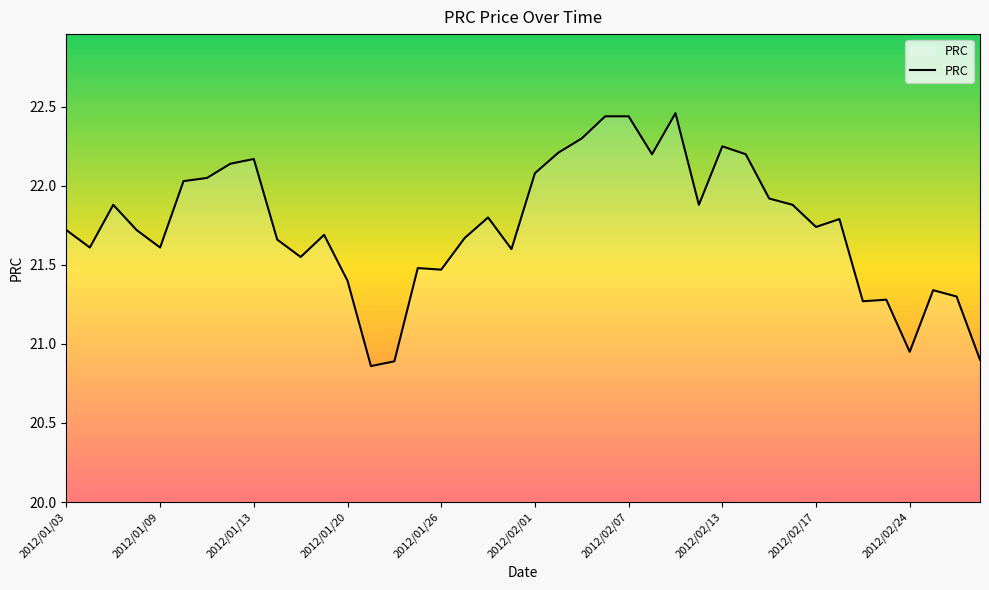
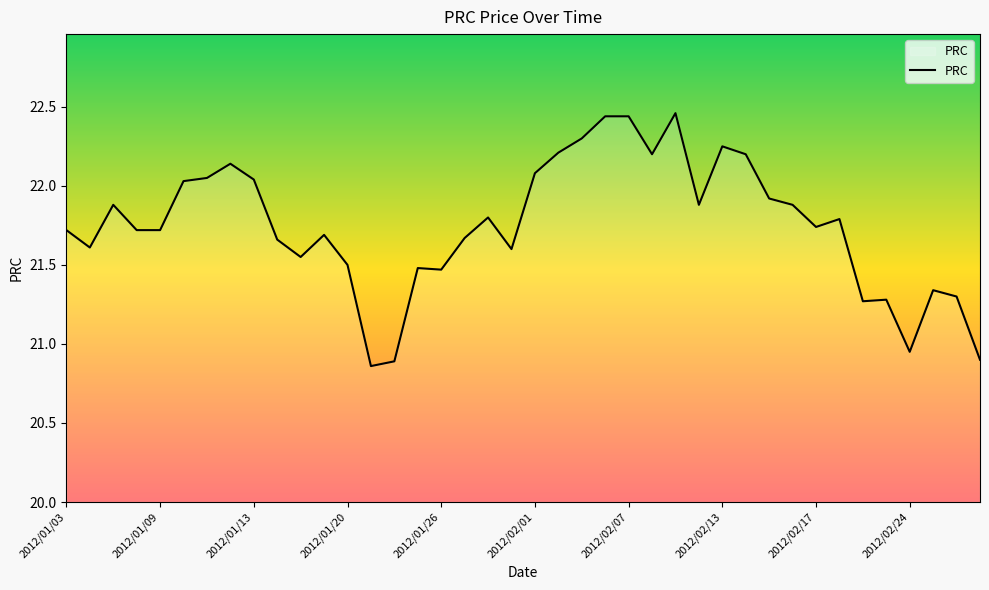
2012/01/09: 21.61 -> 21.72
2012/01/13: 22.17 -> 22.04
2012/01/20: 21.4 -> 21.5
